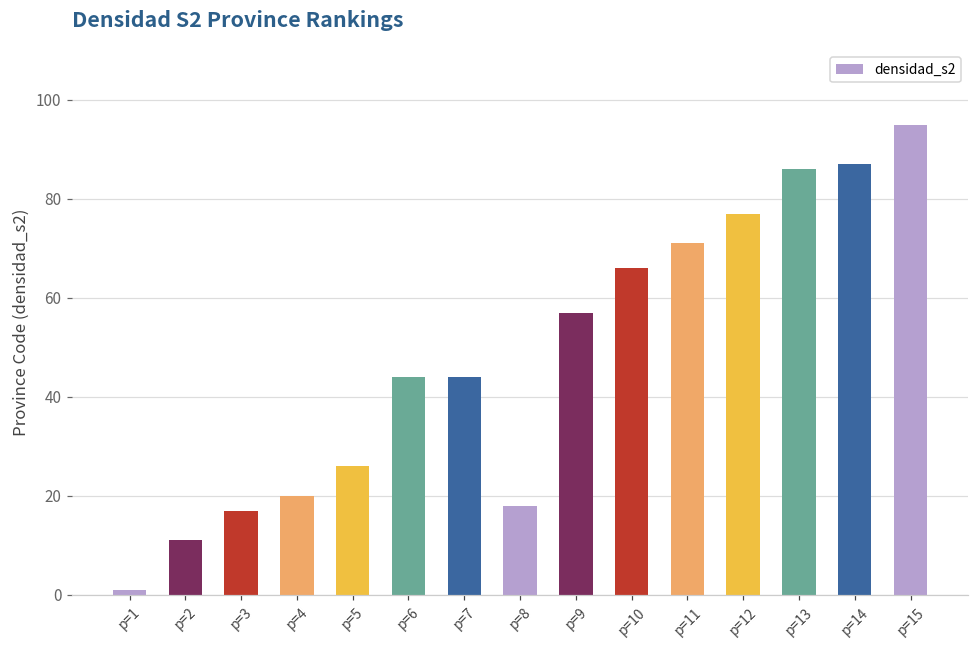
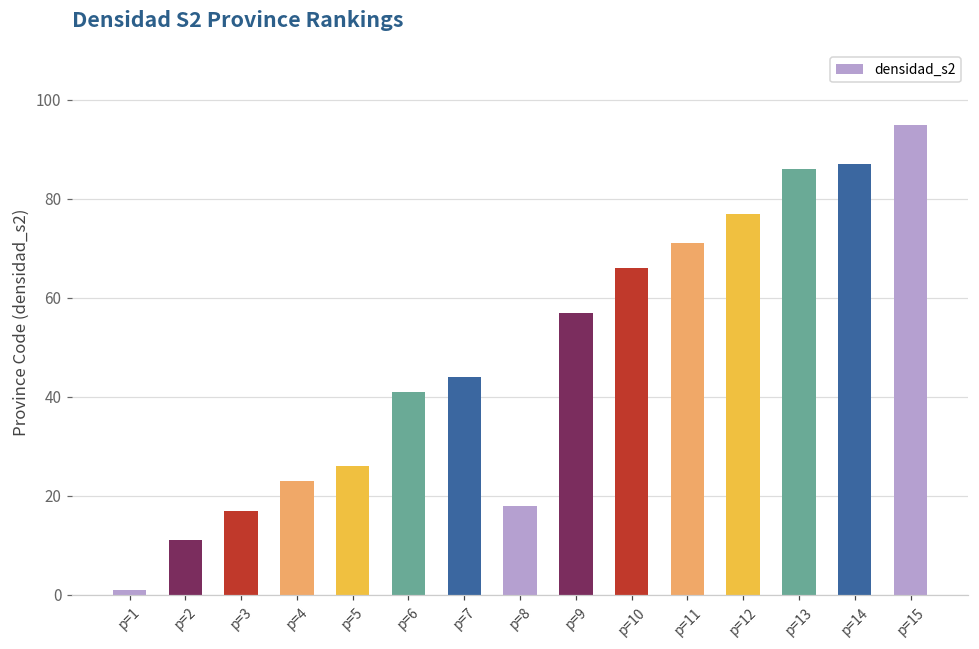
p=4: 20 -> 23
p=6: 44 -> 41
